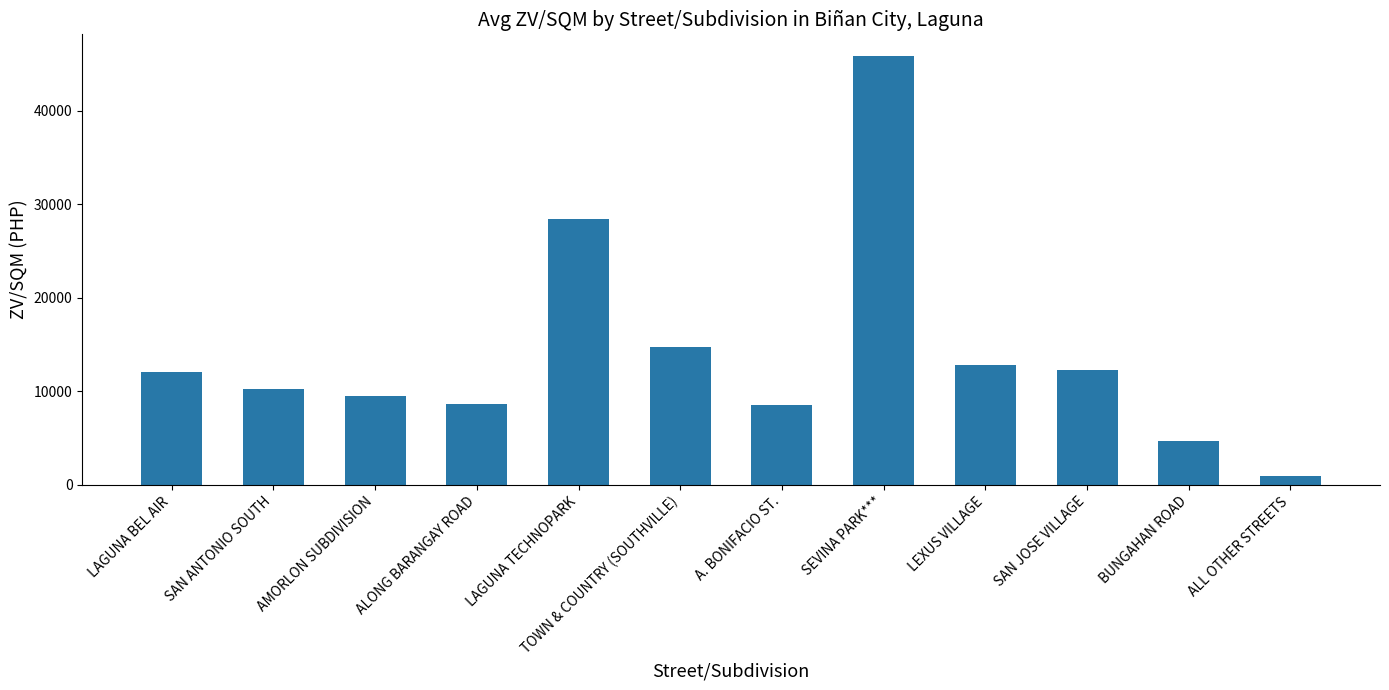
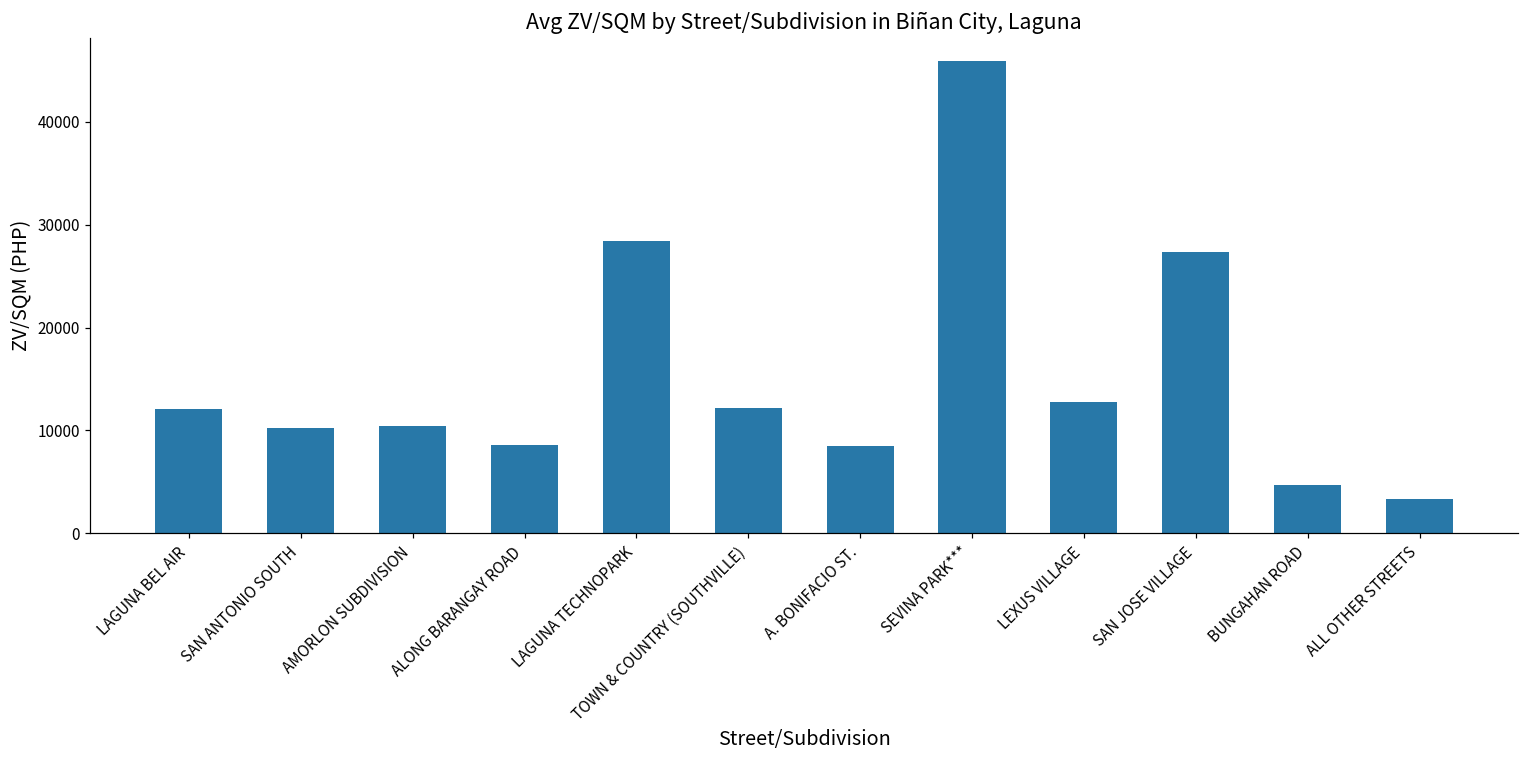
AMORLON SUBDIVISION: 9500 -> 10400
TOWN & COUNTRY (SOUTHVILLE): 15000 -> 12000
SAN JOSE VILLAGE: 12000 -> 27000
ALL OTHER STREETS: 1000 -> 3000
